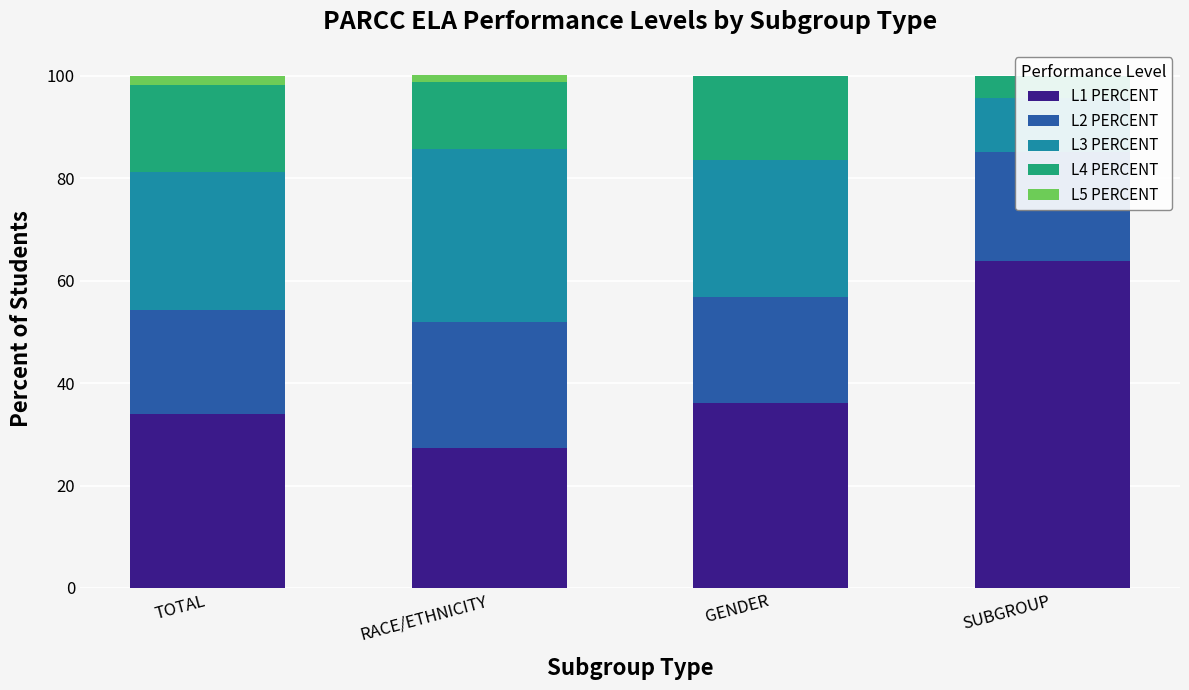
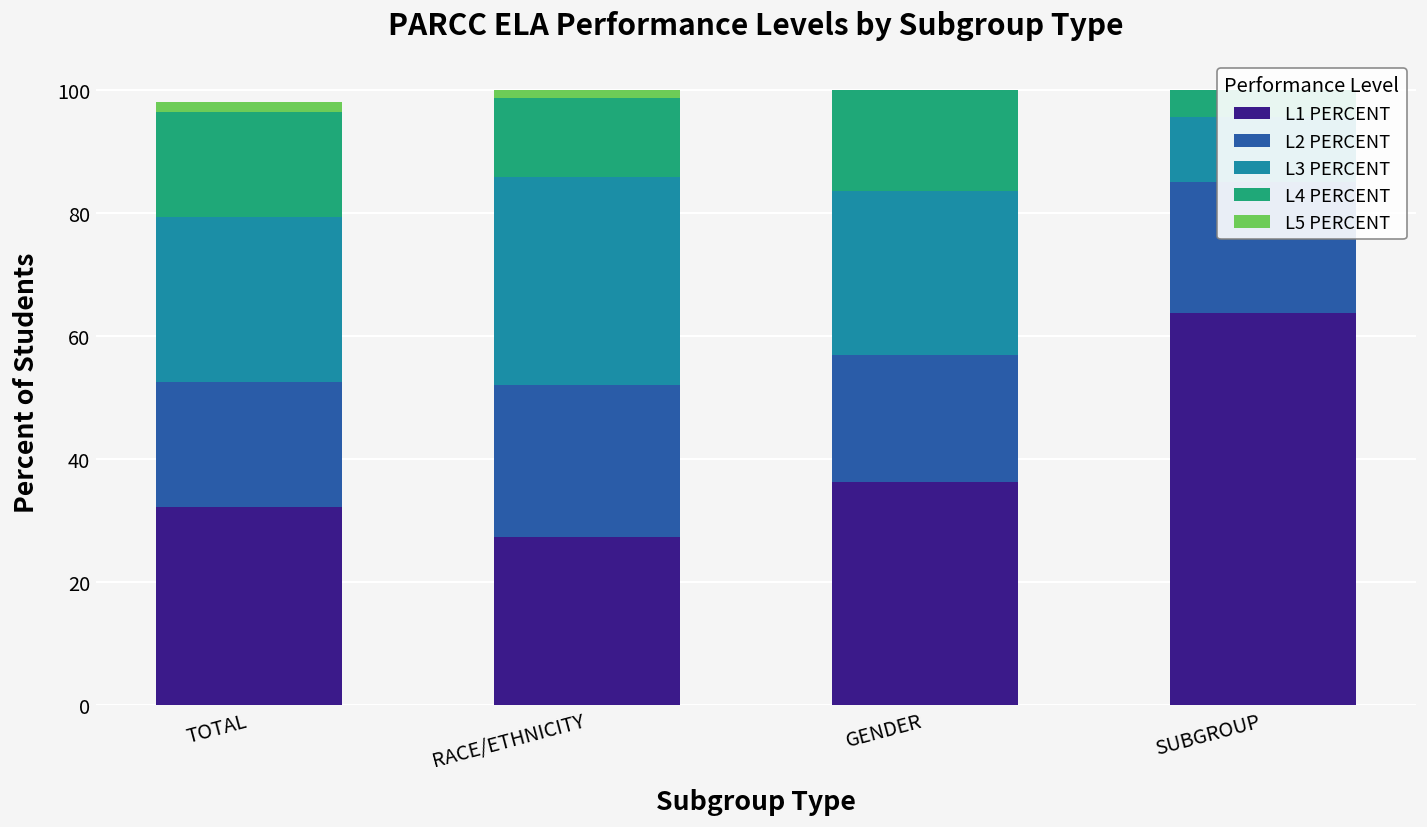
L1 PERCENT, TOTAL: 34 -> 32
